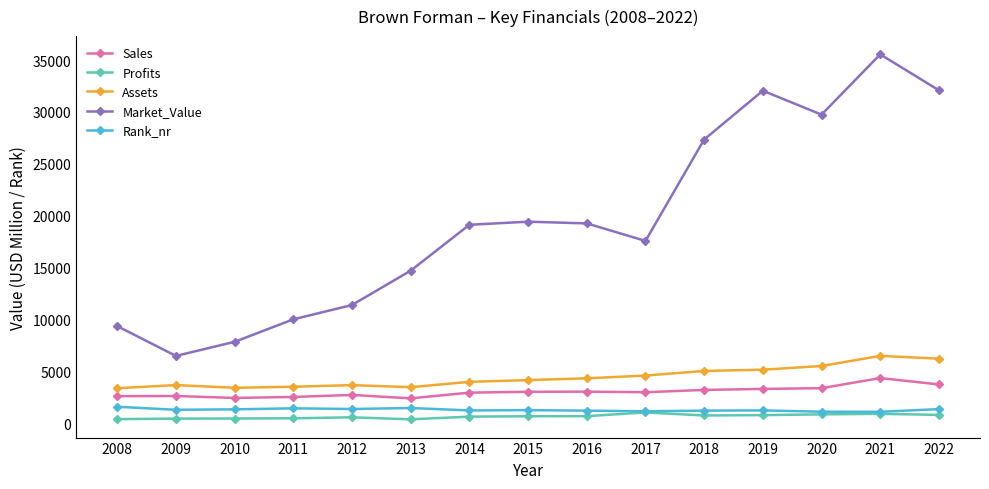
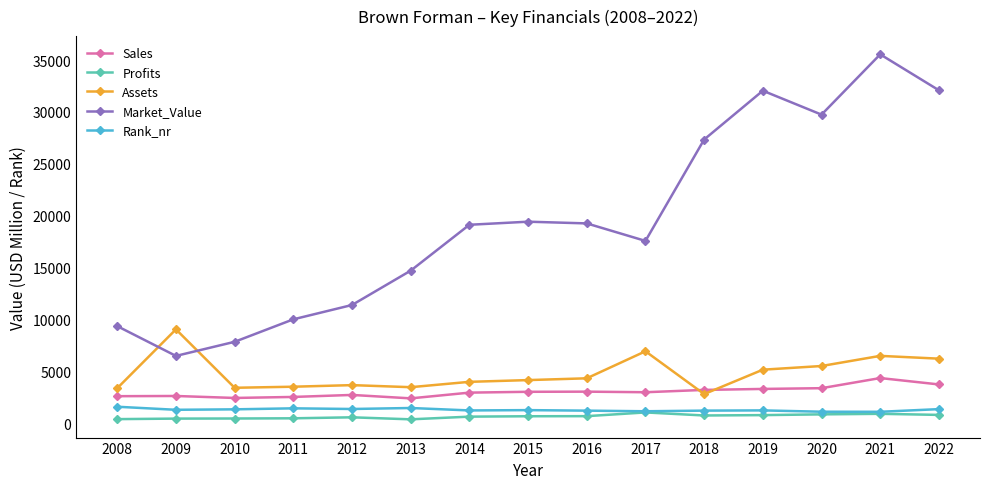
Assets, 2009: 3700 -> 9000
Assets, 2017: 4600 -> 6900
Assets, 2018: 5000 -> 2800
